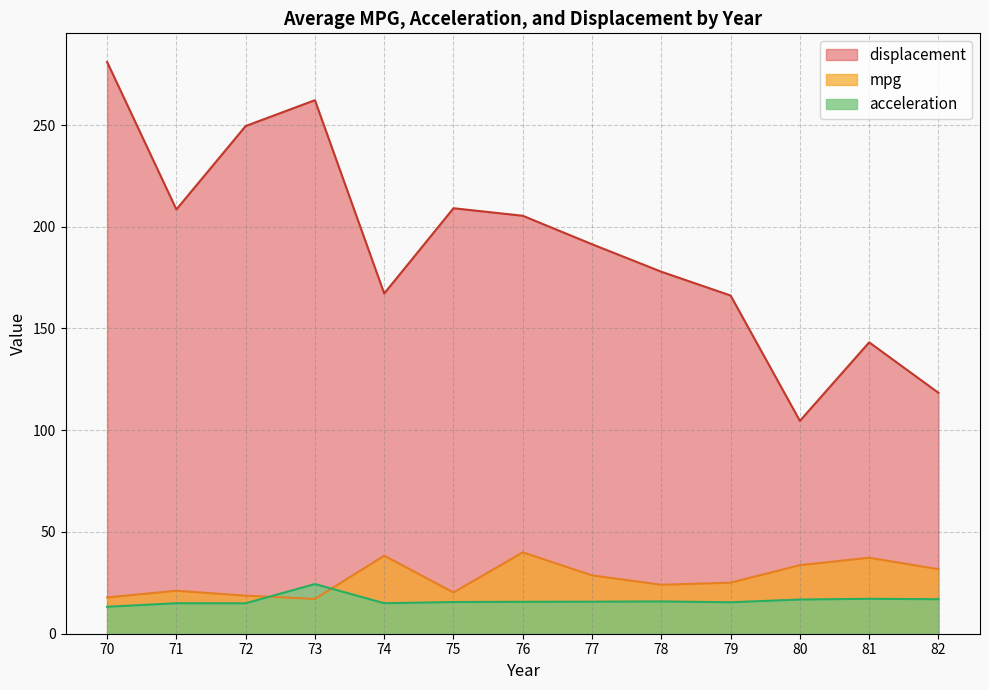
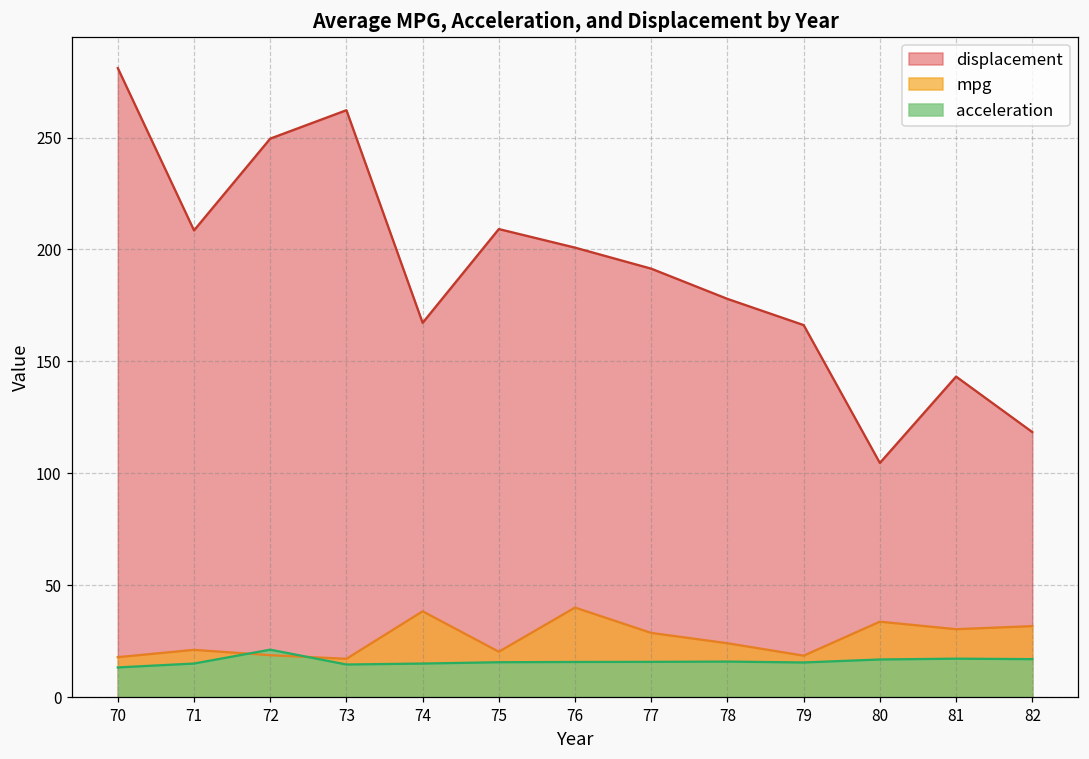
acceleration, 72: 15 -> 21
acceleration, 73: 24 -> 15
displacement, 76: 205 -> 201
mpg, 79: 25 -> 19
mpg, 81: 37 -> 30
